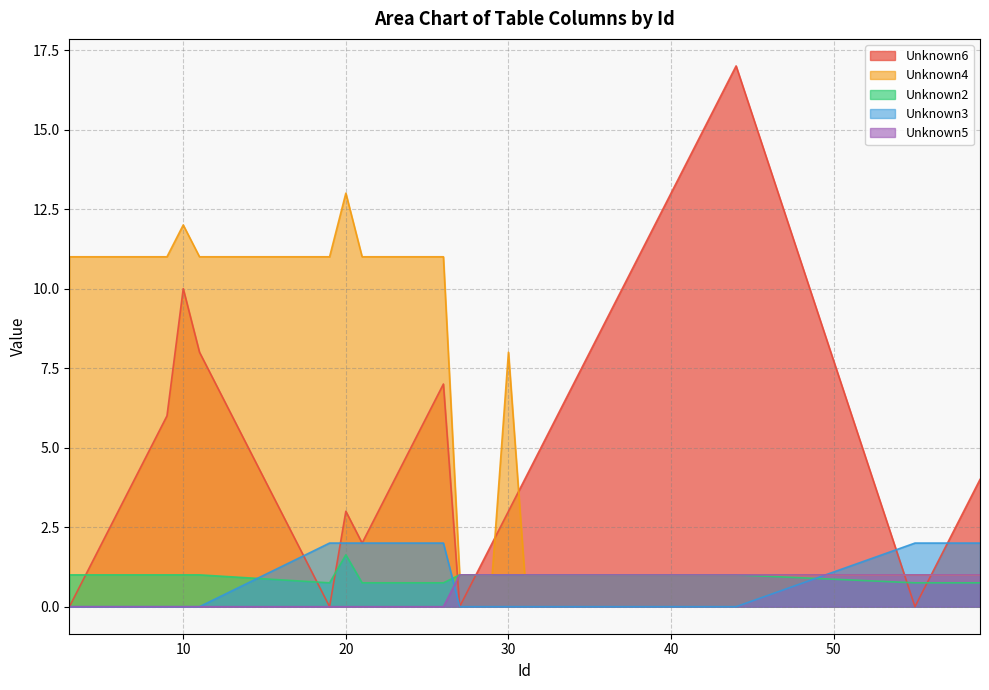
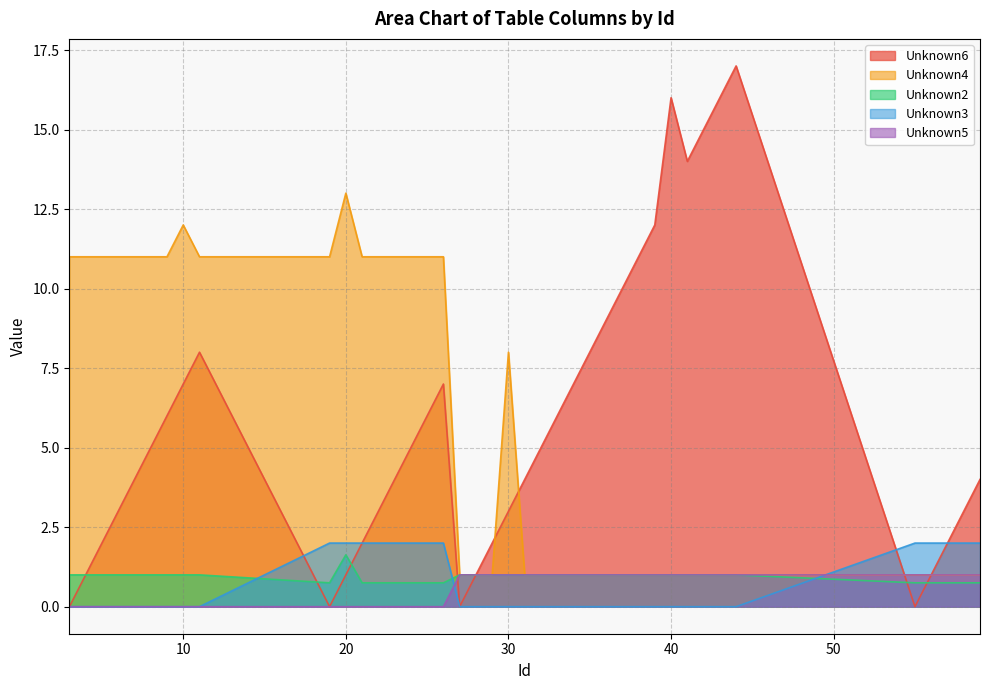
Unknown6, 10: 10 -> 7
Unknown6, 20: 3 -> 1
Unknown6, 40: 13 -> 16
